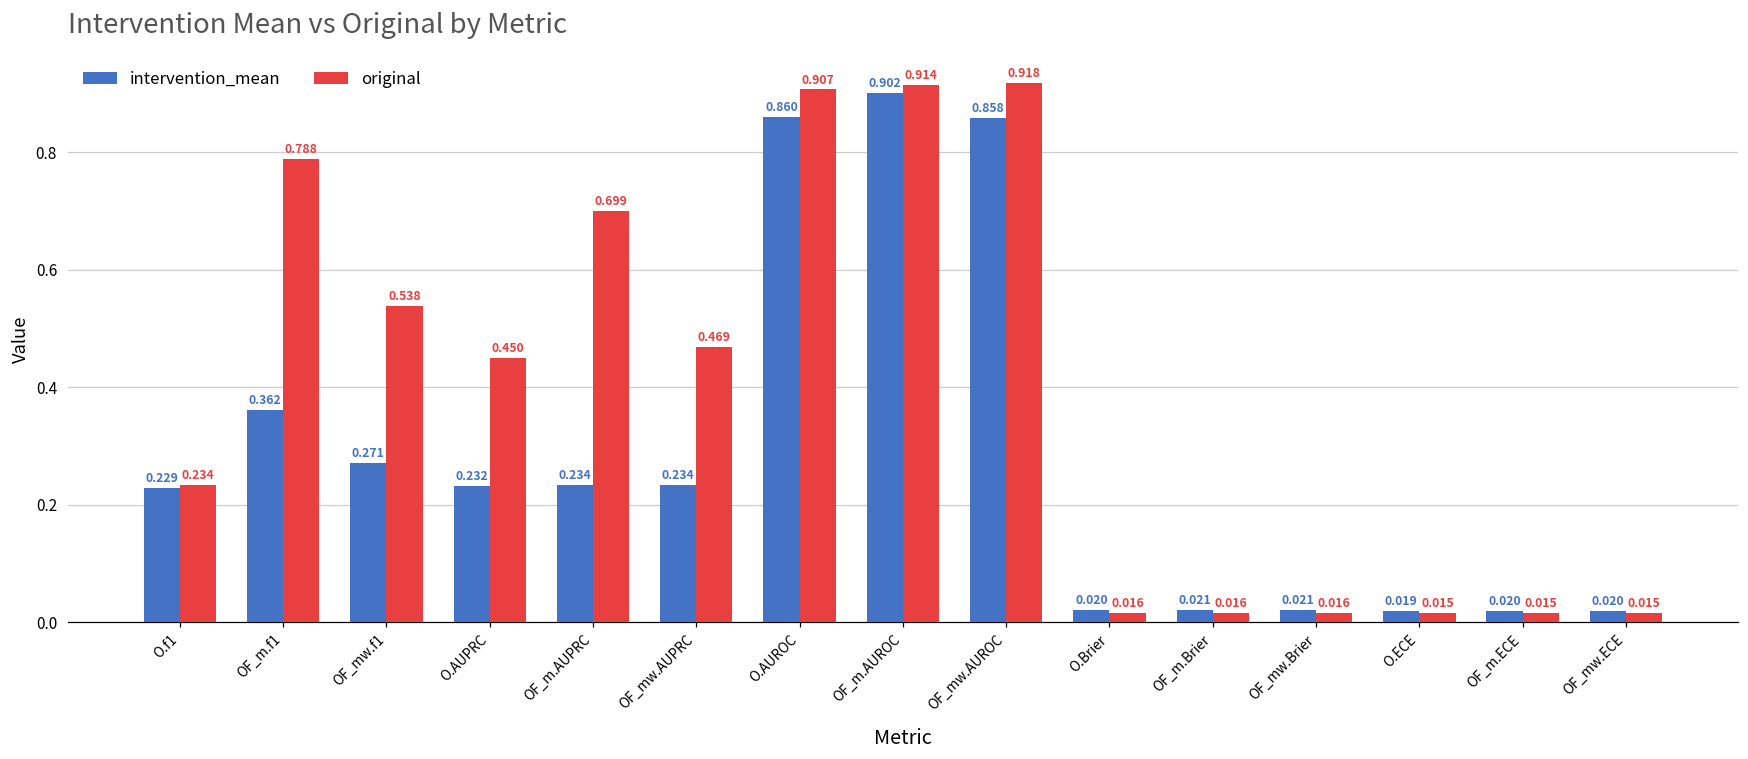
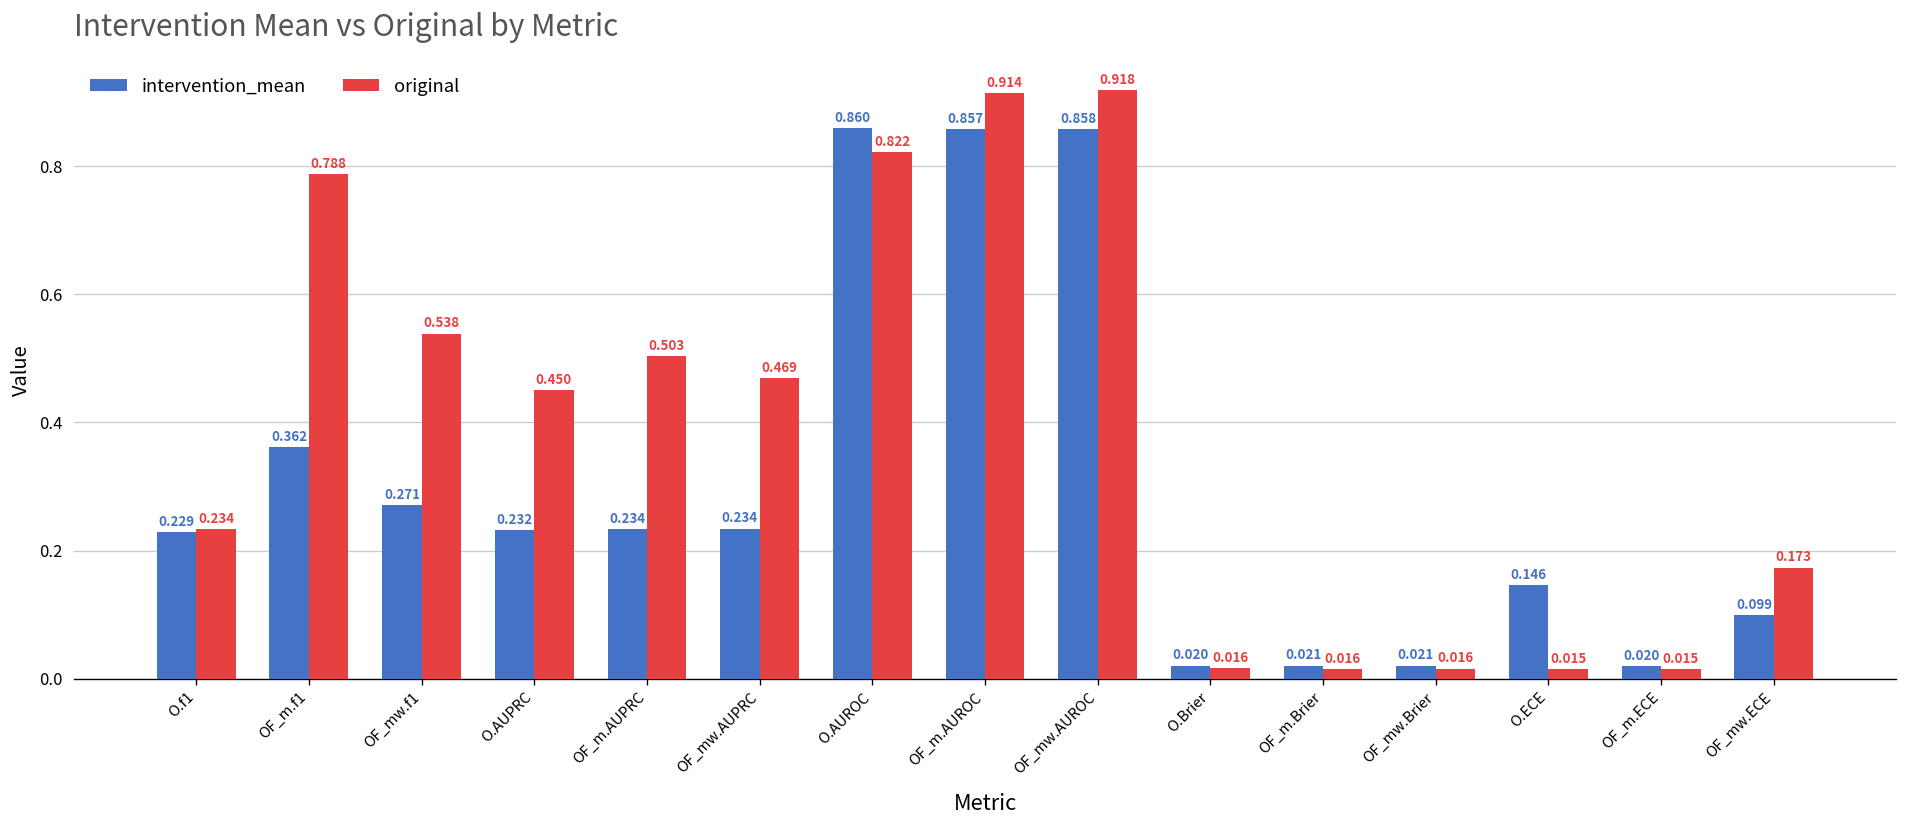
original, OF_m.AUPRC: 0.699 -> 0.503
original, O.AUROC: 0.907 -> 0.822
intervention_mean, OF_m.AUROC: 0.902 -> 0.857
intervention_mean, O.ECE: 0.019 -> 0.146
intervention_mean, OF_mw.ECE: 0.020 -> 0.099
original, OF_mw.ECE: 0.015 -> 0.173
